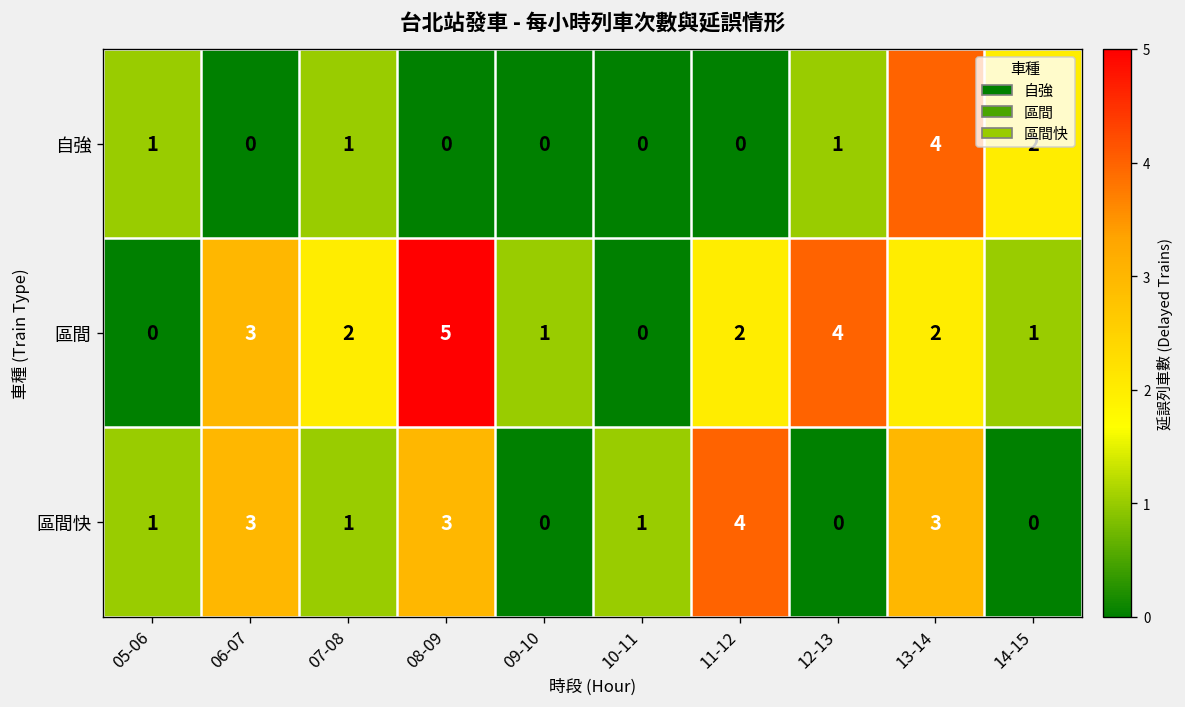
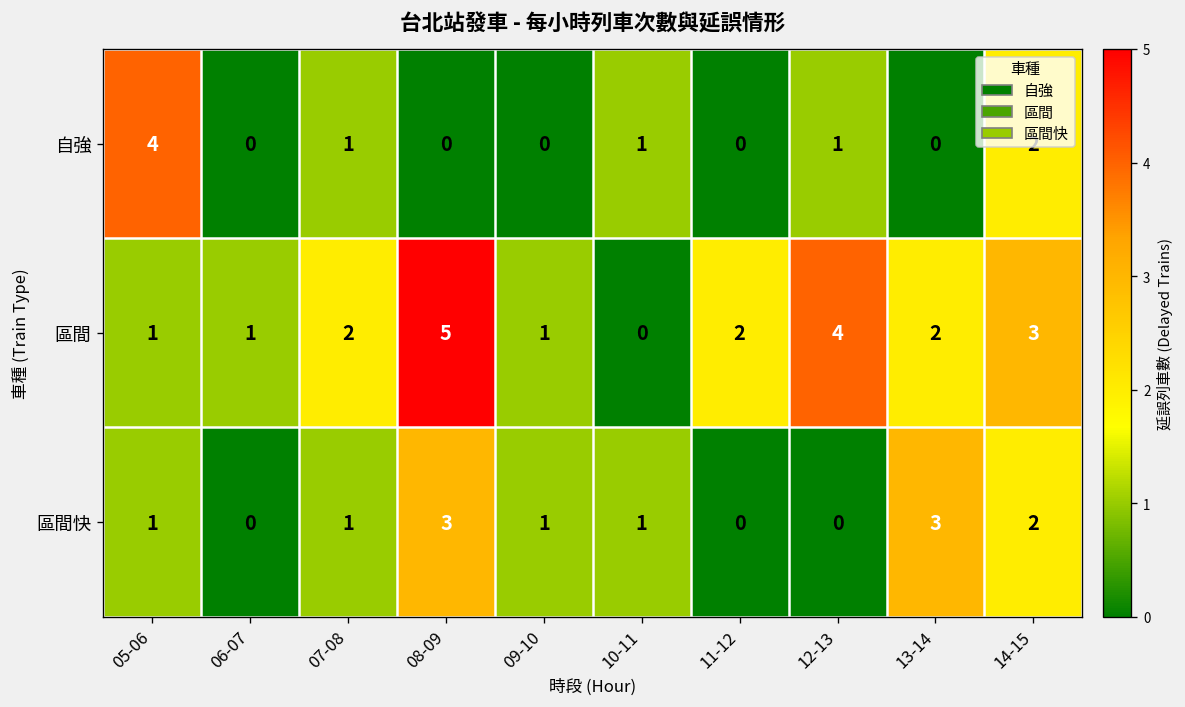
自強, 05-06: 1 -> 4
自強, 10-11: 0 -> 1
自強, 13-14: 4 -> 0
區間, 05-06: 0 -> 1
區間, 06-07: 3 -> 1
區間, 14-15: 1 -> 3
區間快, 06-07: 3 -> 0
區間快, 09-10: 0 -> 1
區間快, 11-12: 4 -> 0
區間快, 14-15: 0 -> 2
